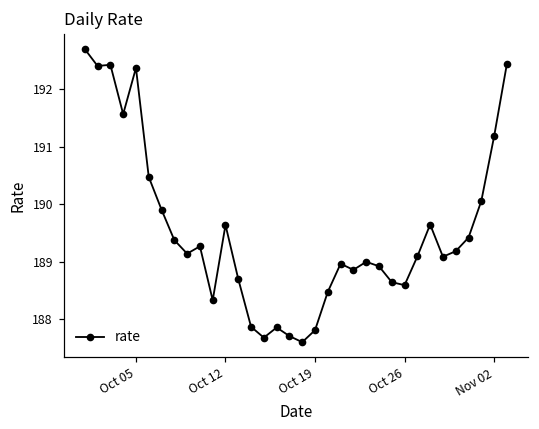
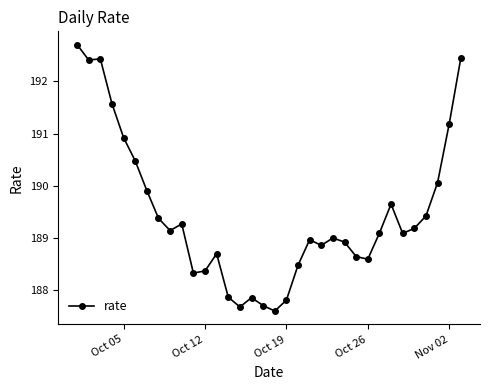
Oct 05: 192.4 -> 190.9
Oct 12: 189.6 -> 188.4
